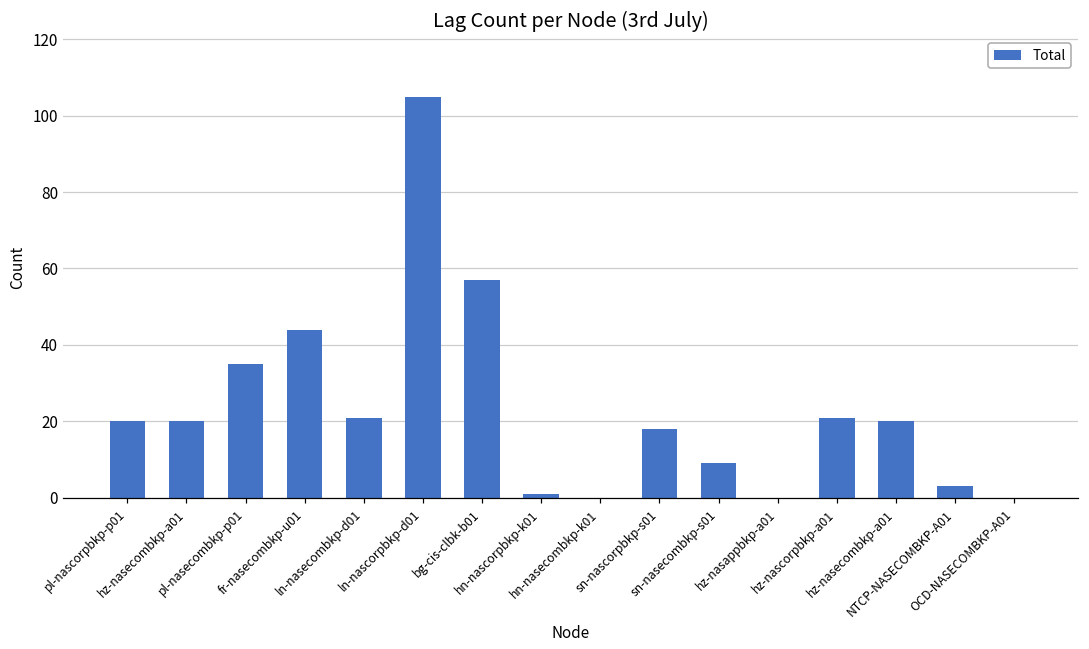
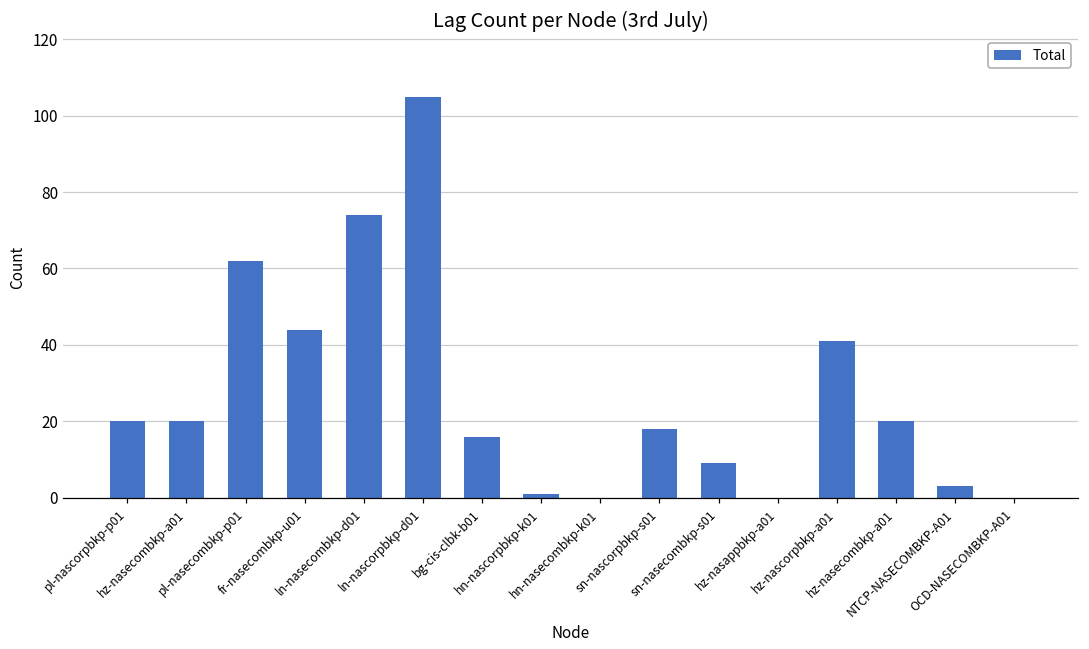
pl-nasecombkp-p01: 35 -> 62
ln-nasecombkp-d01: 21 -> 74
bg-cis-clbk-b01: 57 -> 16
hz-nascorpbkp-a01: 21 -> 41
